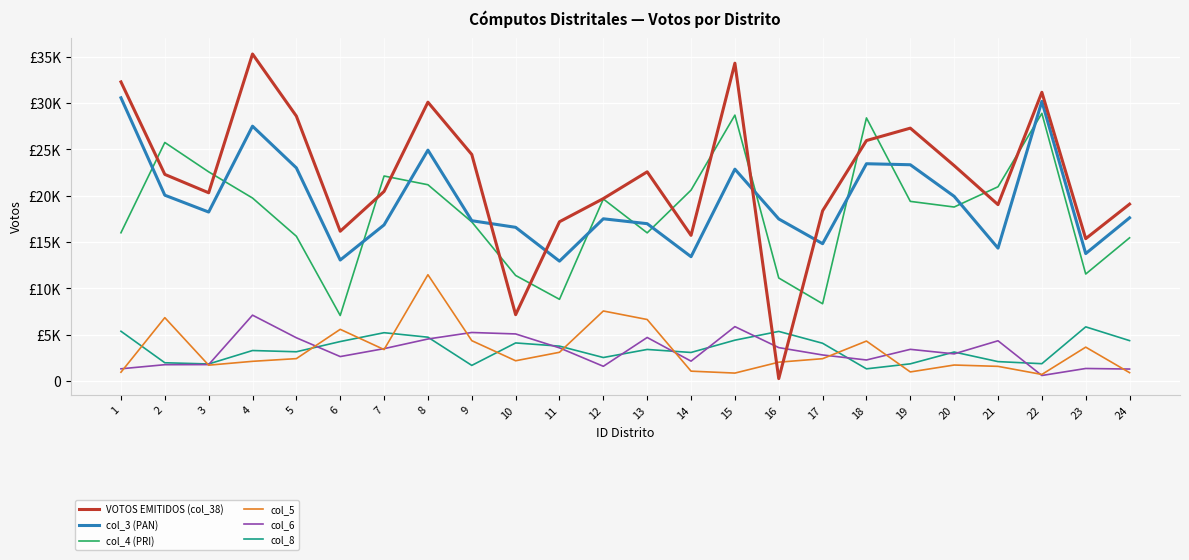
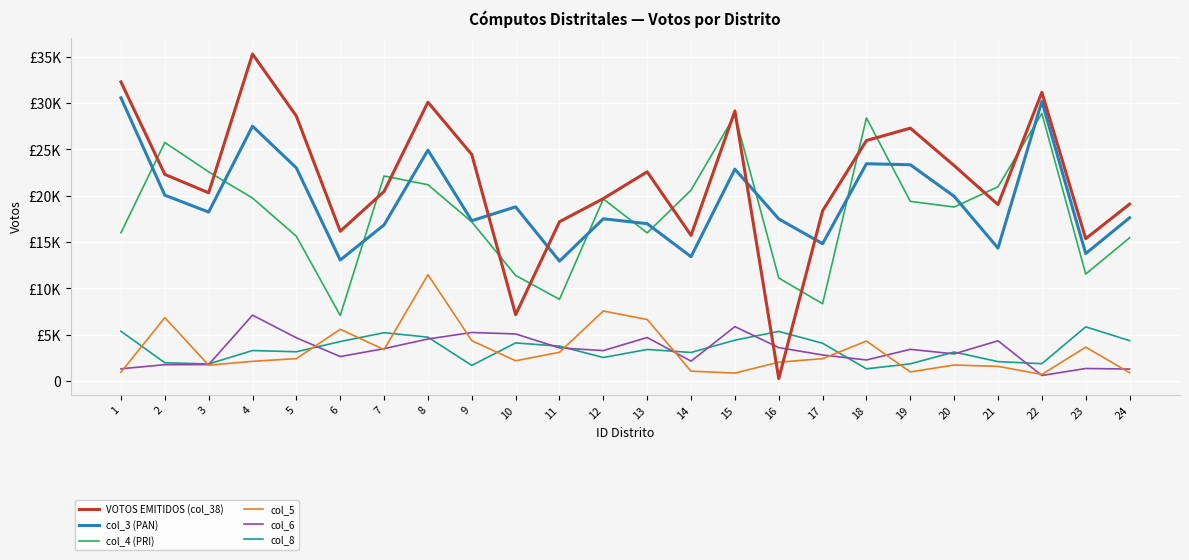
col_3 (PAN), 10: £17000 -> £19000
col_6, 12: £2000 -> £3000
VOTOS EMITIDOS (col_38), 15: £34000 -> £29000
